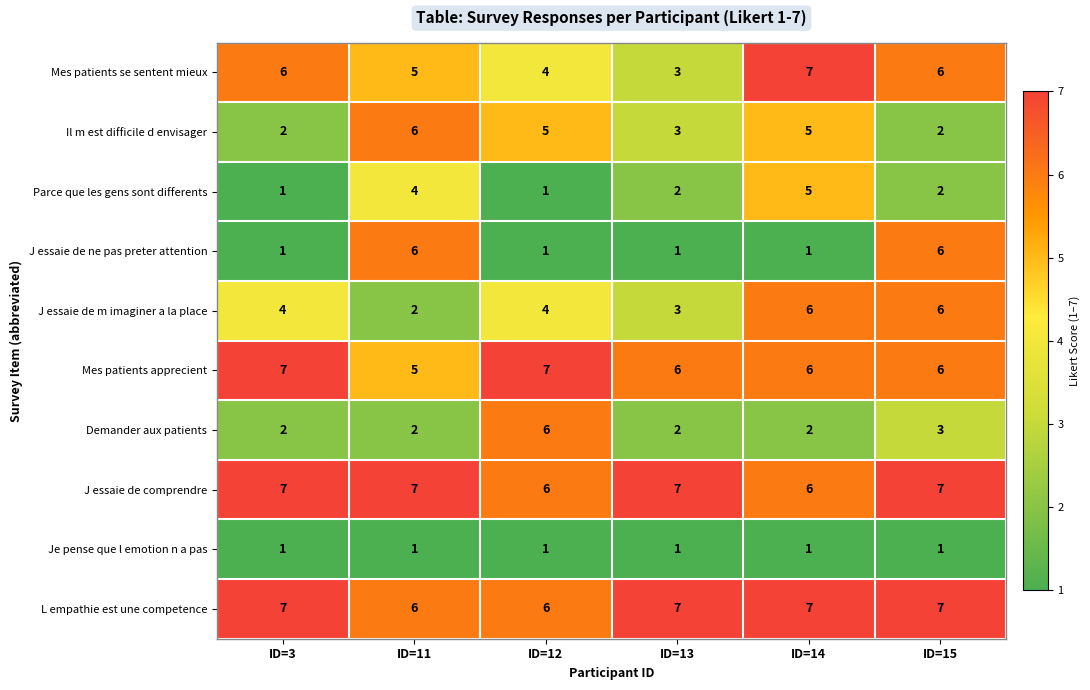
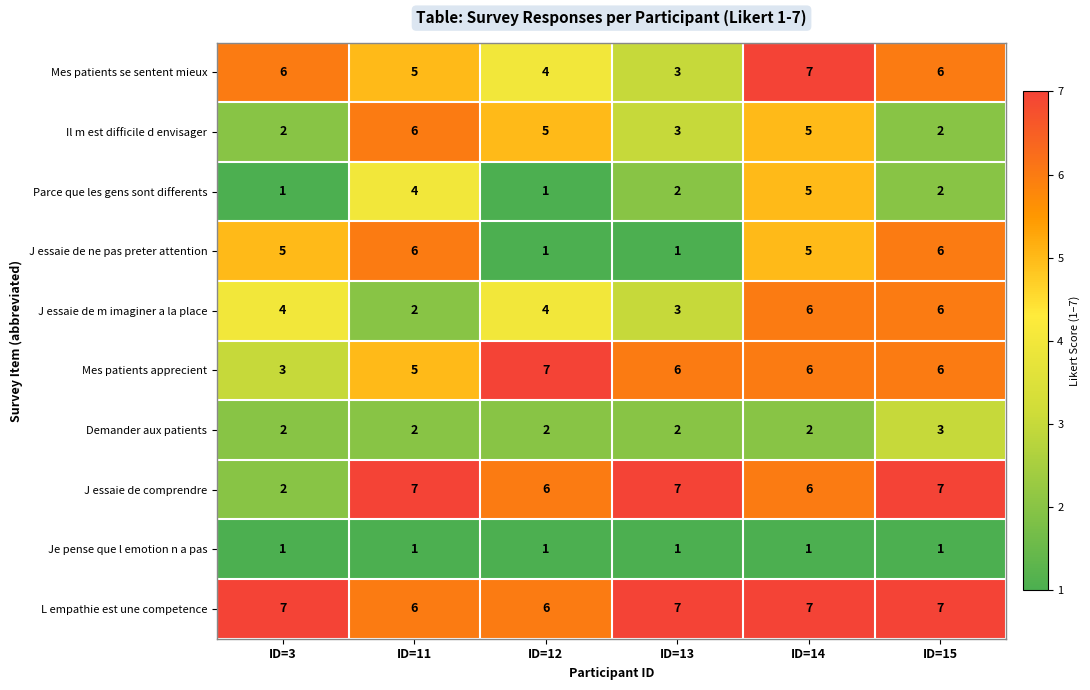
J essaie de ne pas preter attention, ID=3: 1 -> 5
J essaie de ne pas preter attention, ID=14: 1 -> 5
Mes patients apprecient, ID=3: 7 -> 3
Demander aux patients, ID=12: 6 -> 2
J essaie de comprendre, ID=3: 7 -> 2
